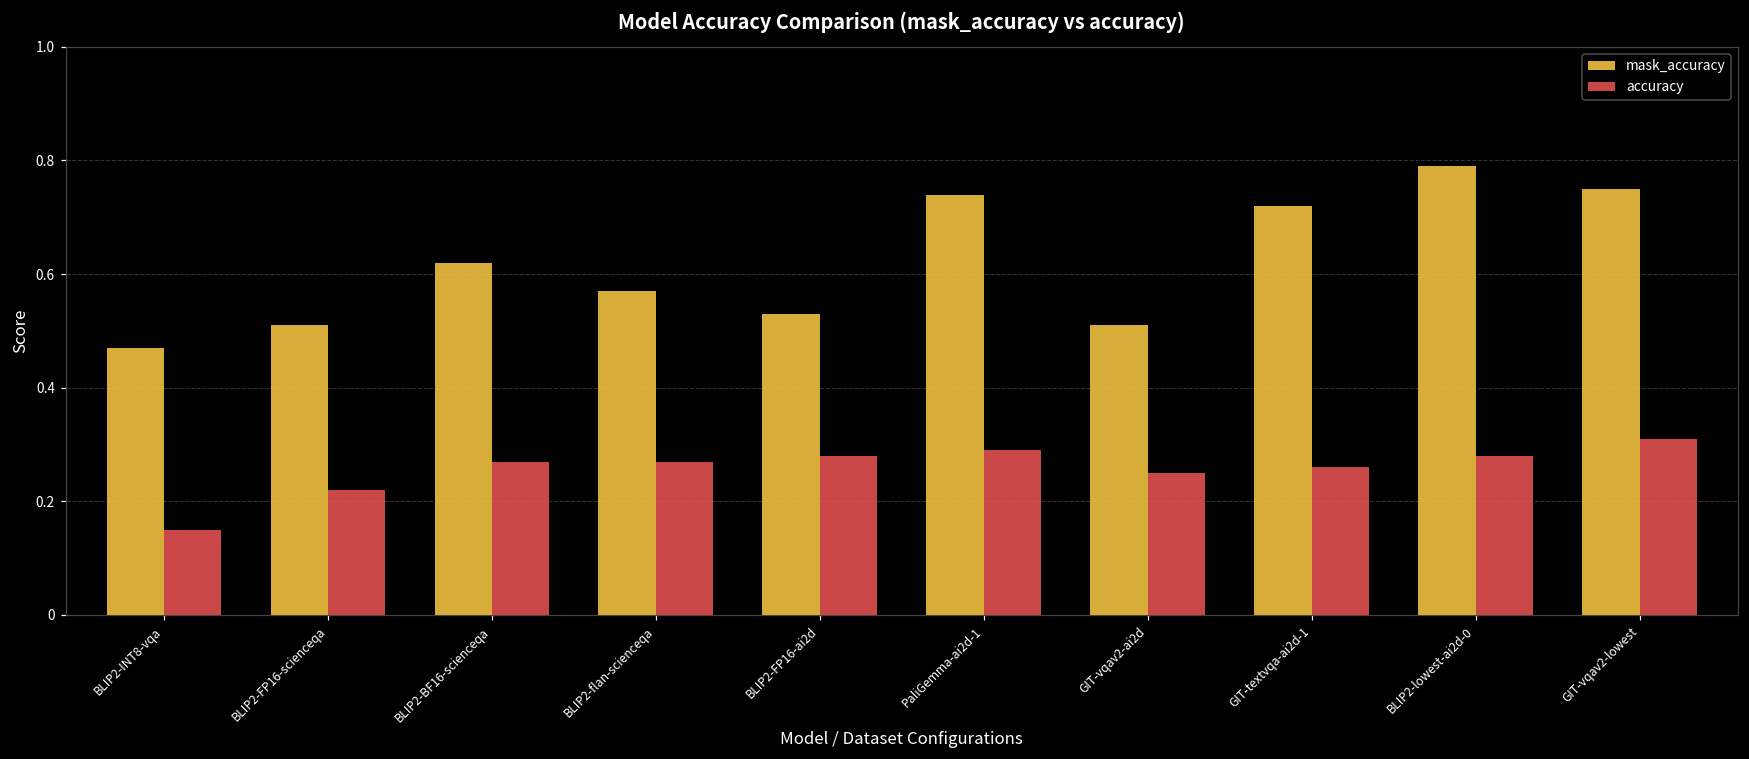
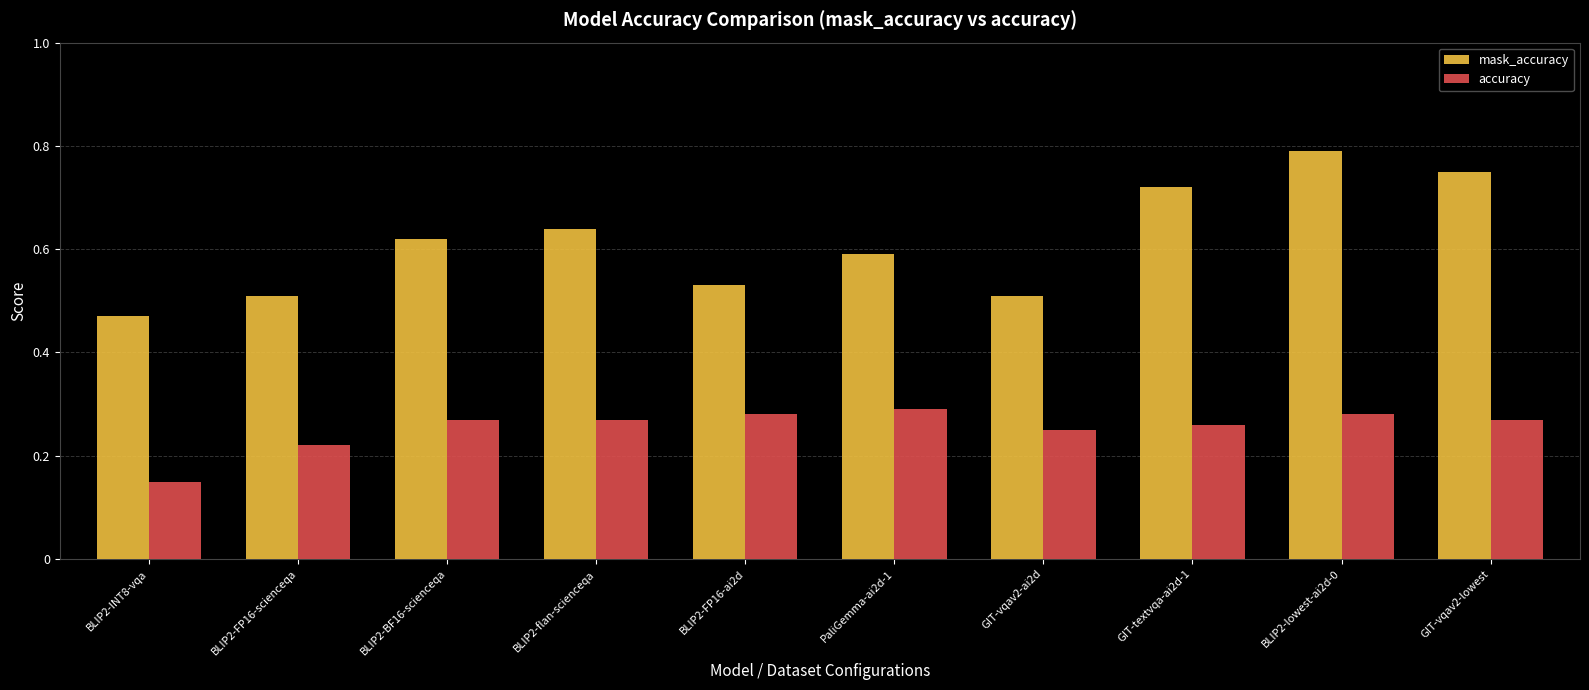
mask_accuracy, BLIP2-flan-scienceqa: 0.57 -> 0.64
mask_accuracy, PaliGemma-ai2d-1: 0.74 -> 0.59
accuracy, GIT-vqav2-lowest: 0.31 -> 0.27
